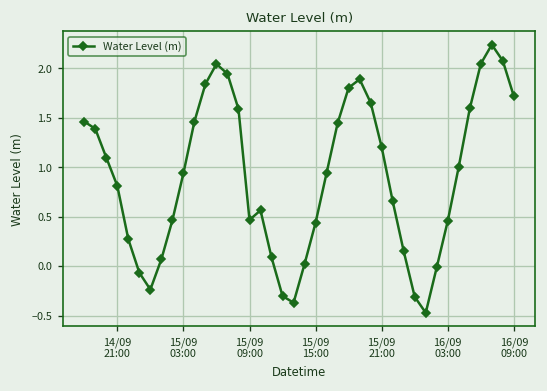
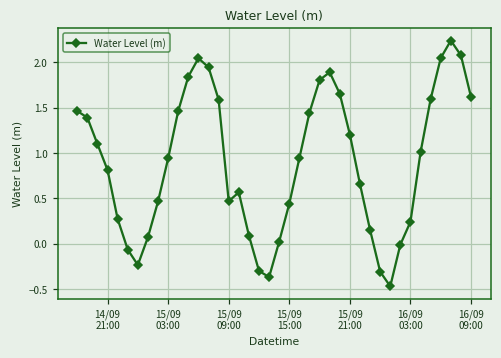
16/09 03:00: 0.5 -> 0.2
16/09 09:00: 1.7 -> 1.6
